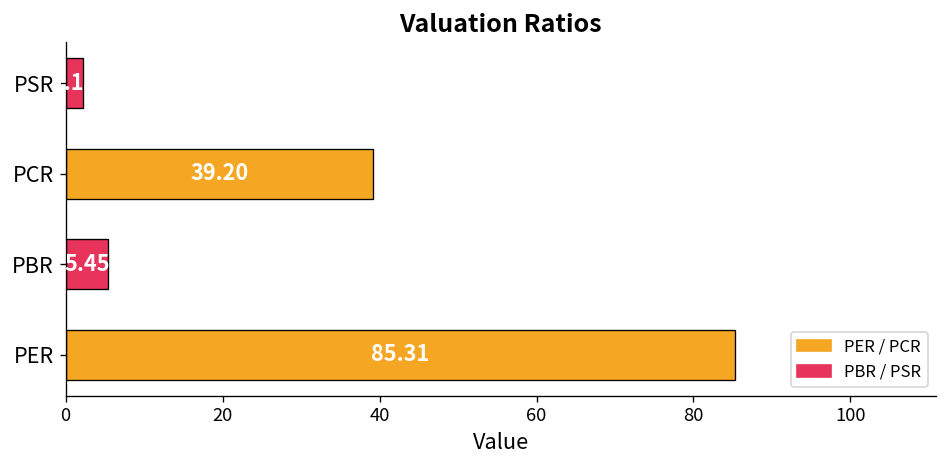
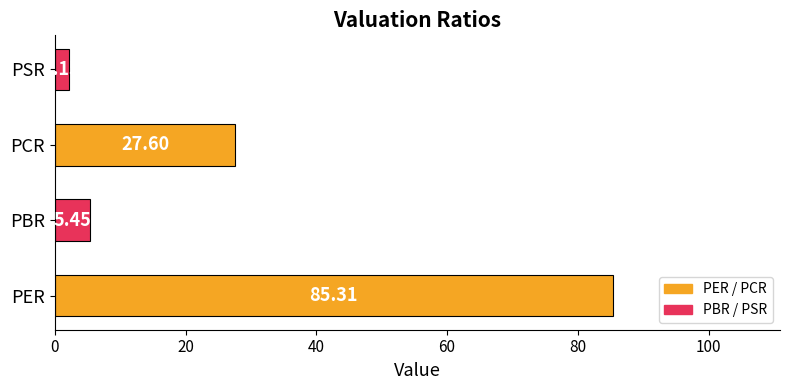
PCR: 39.20 -> 27.60
